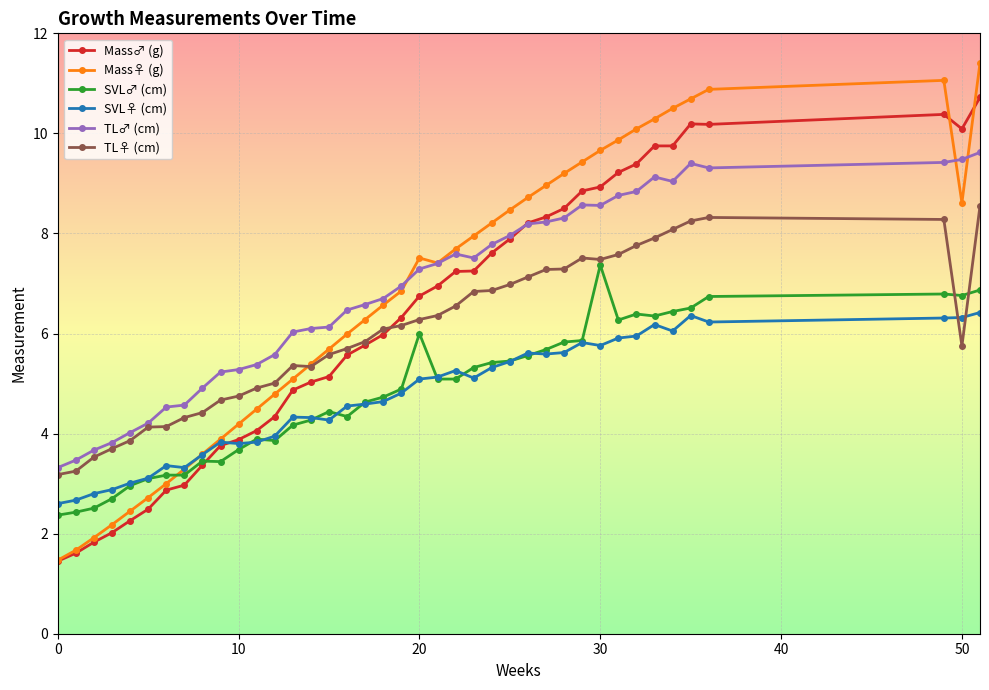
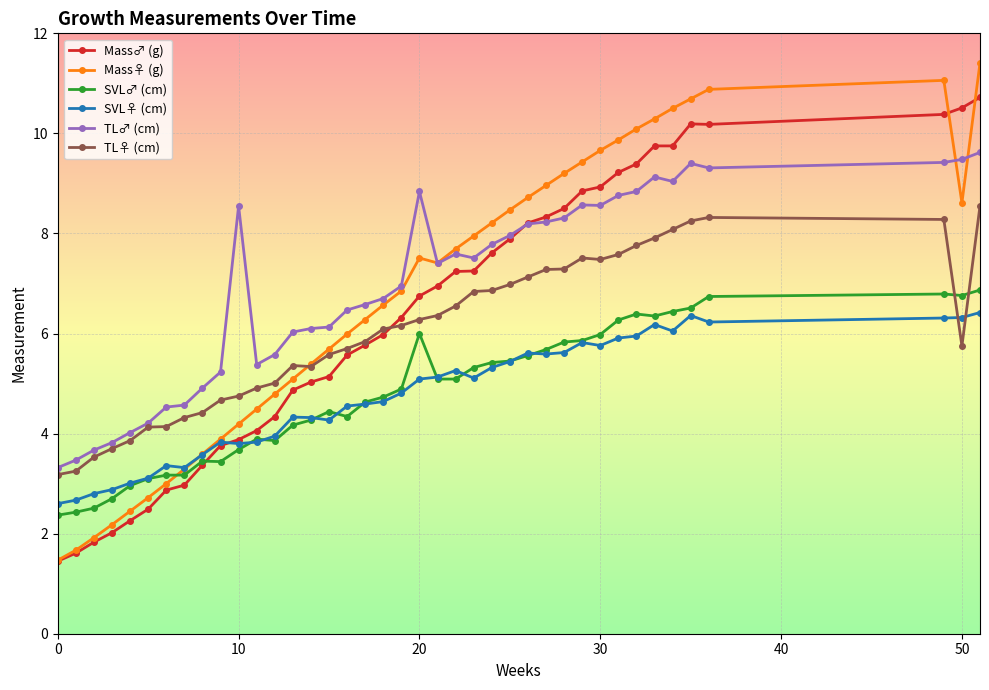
TL♂ (cm), 10: 5.3 -> 8.6
TL♂ (cm), 20: 7.3 -> 8.8
SVL♂ (cm), 30: 7.4 -> 6.0
Mass♂ (g), 50: 10.1 -> 10.5
